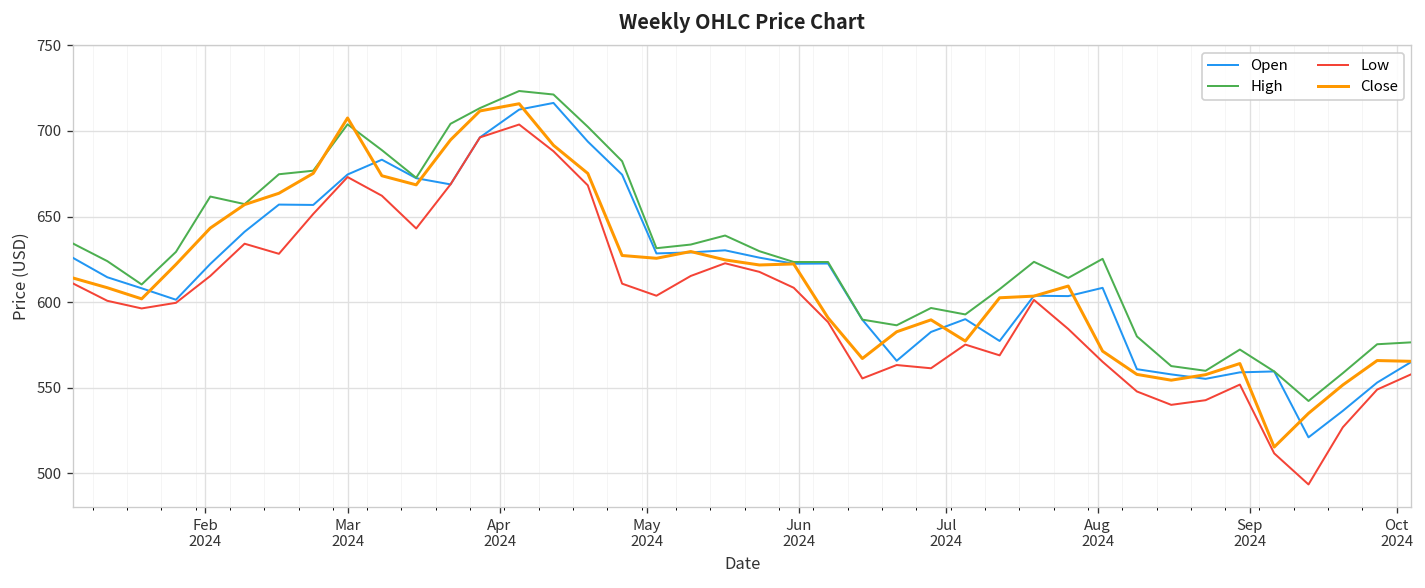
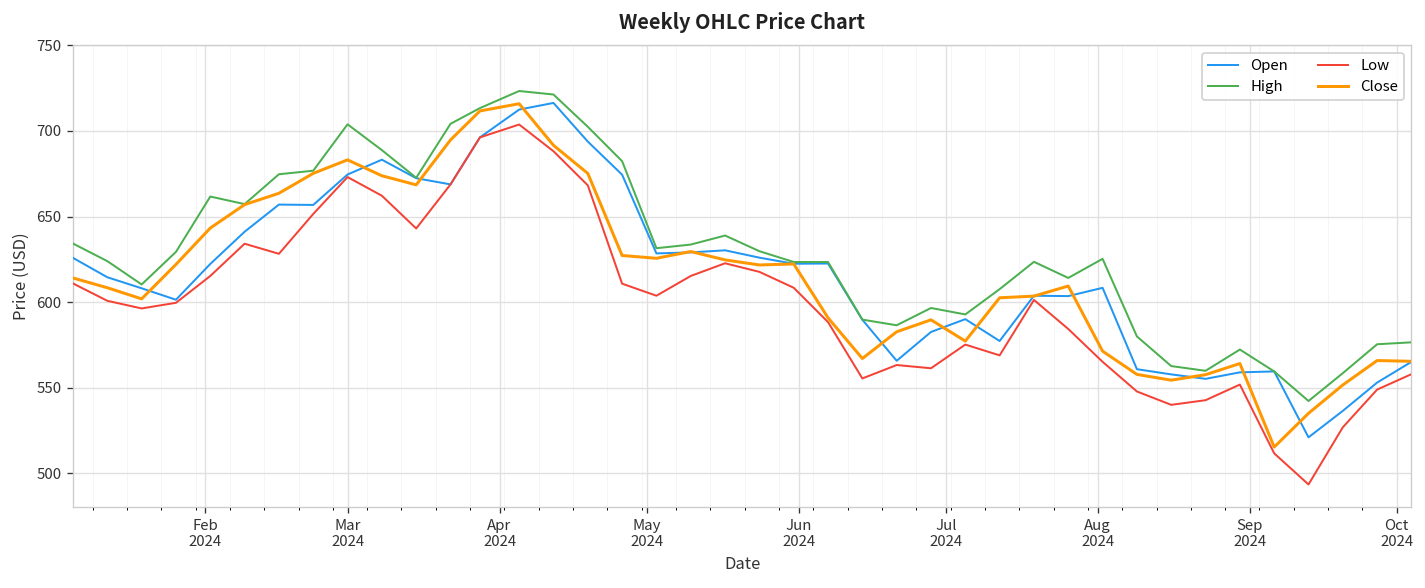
Close, Mar 2024: 708 -> 683
